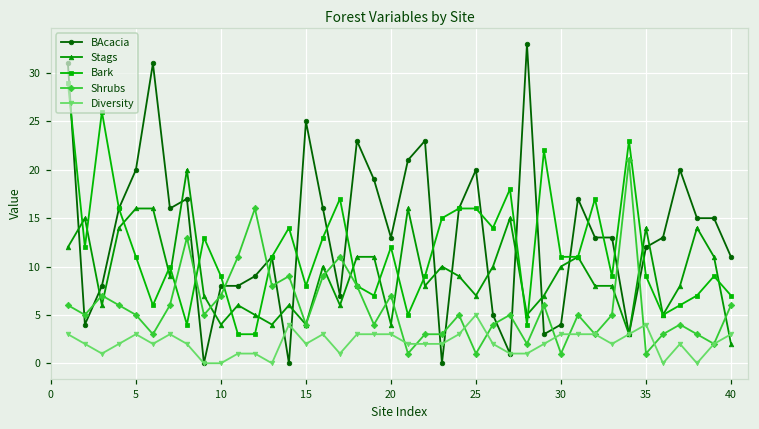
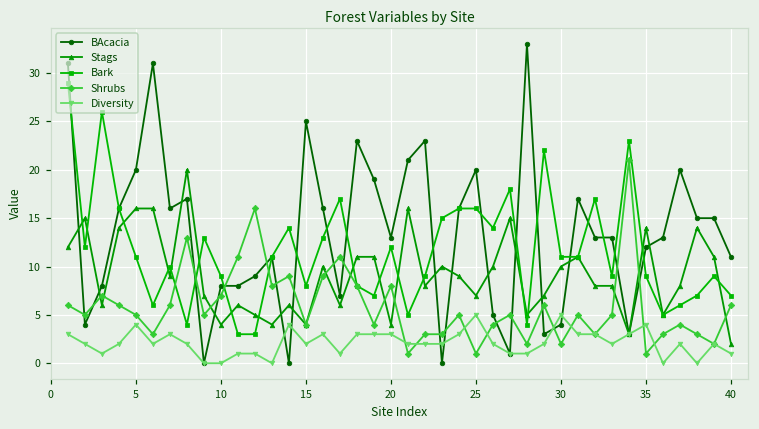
Diversity, 5: 3 -> 4
Shrubs, 20: 7 -> 8
Shrubs, 30: 1 -> 2
Diversity, 30: 3 -> 5
Diversity, 40: 3 -> 1
